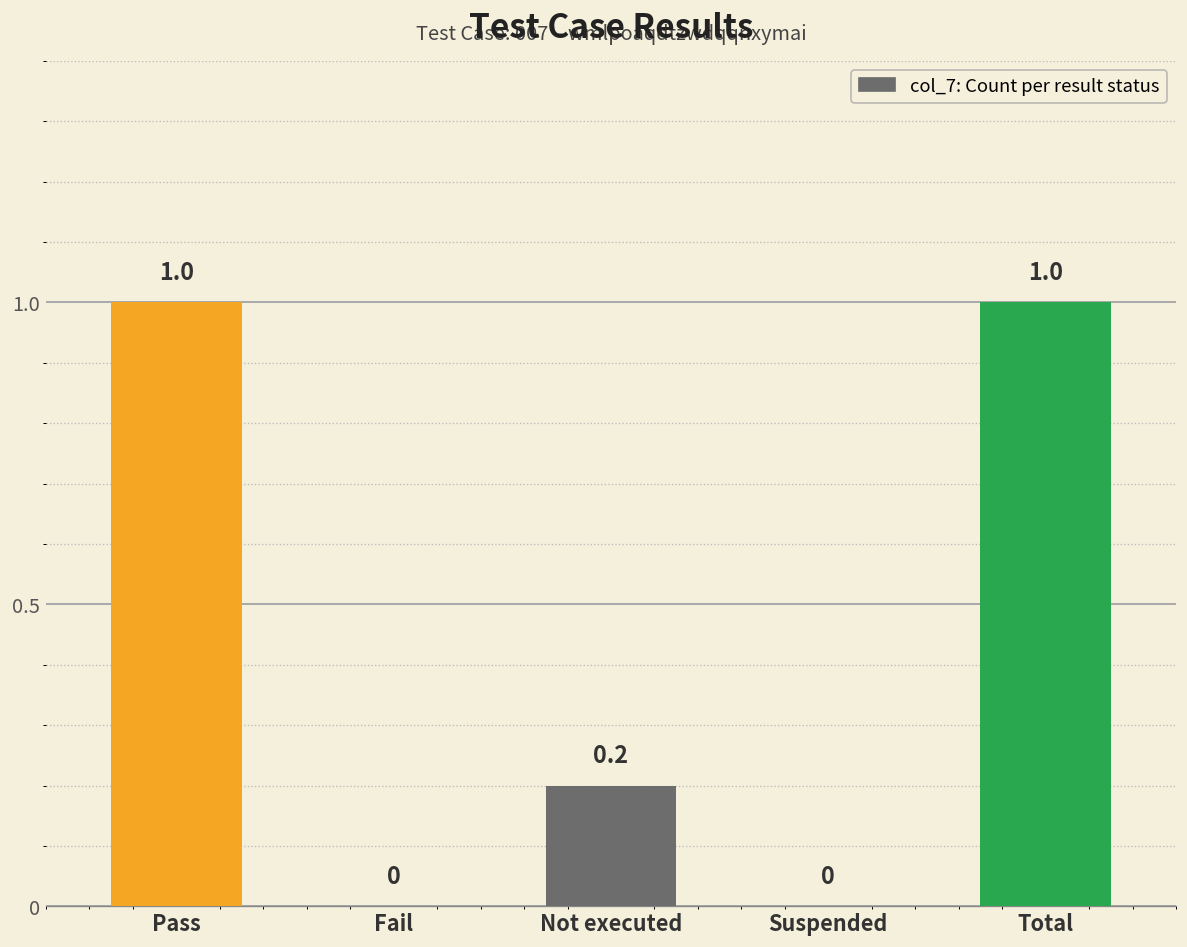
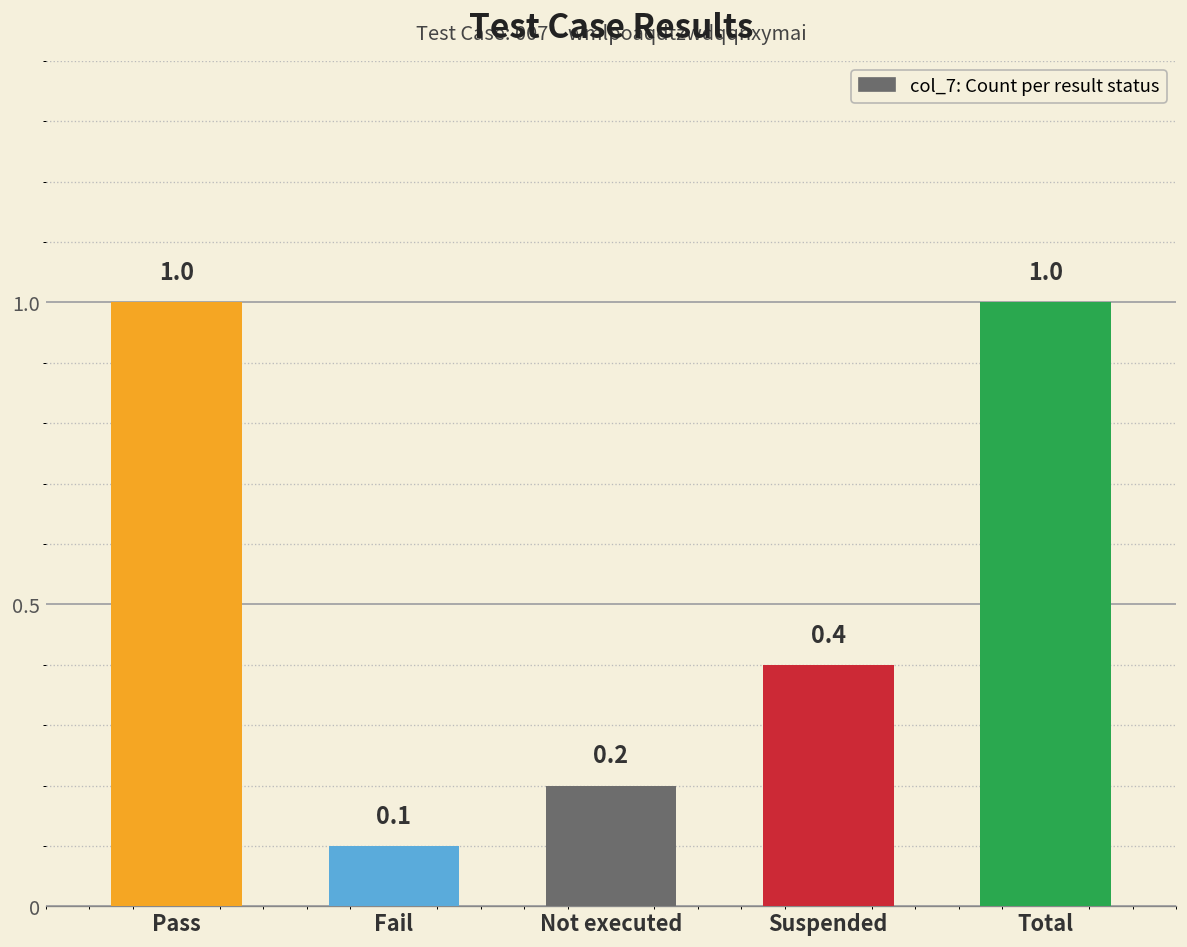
Fail: 0 -> 0.1
Suspended: 0 -> 0.4
